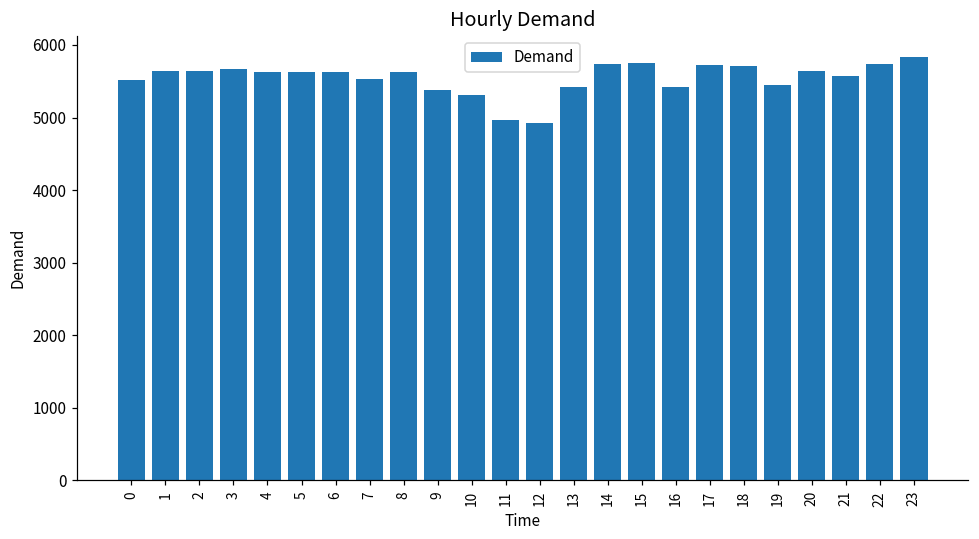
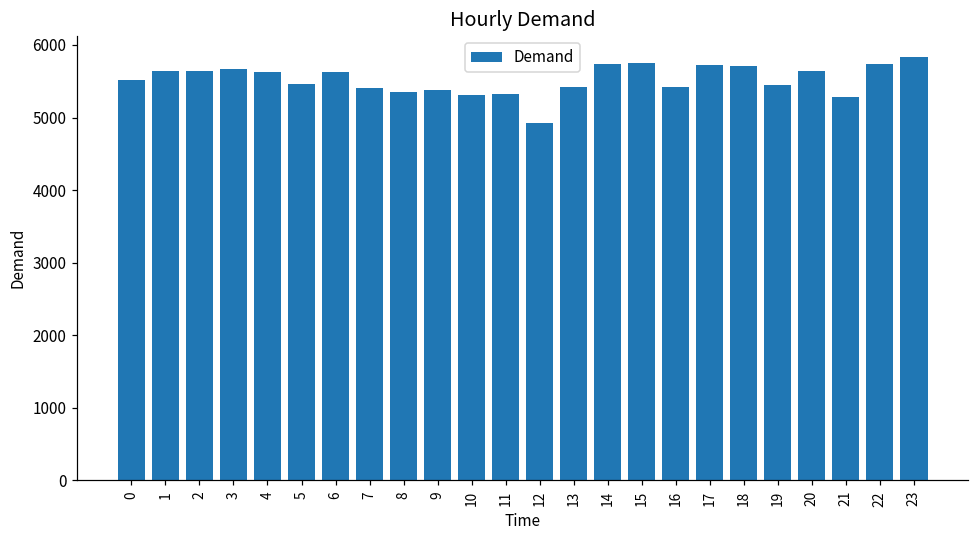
5: 5600 -> 5500
7: 5500 -> 5400
8: 5600 -> 5400
11: 5000 -> 5300
21: 5600 -> 5300
